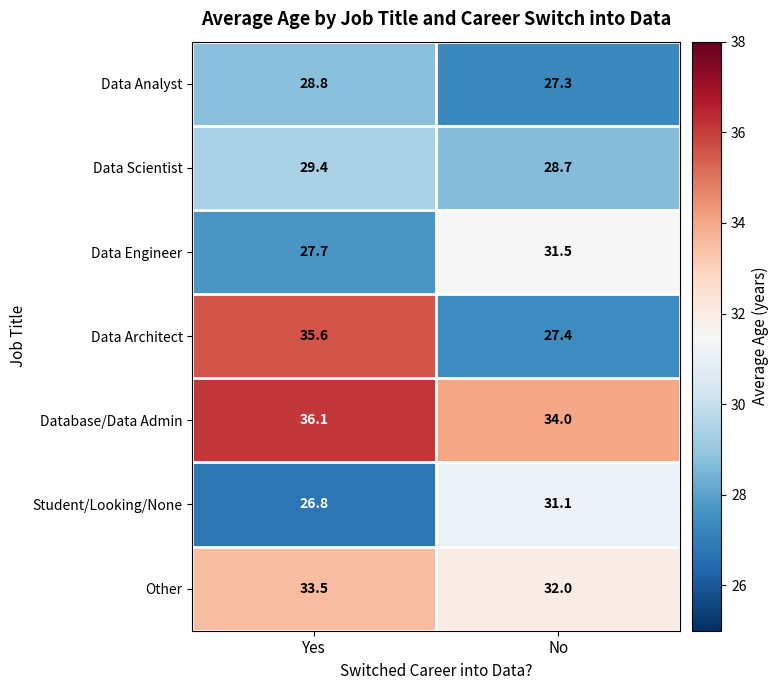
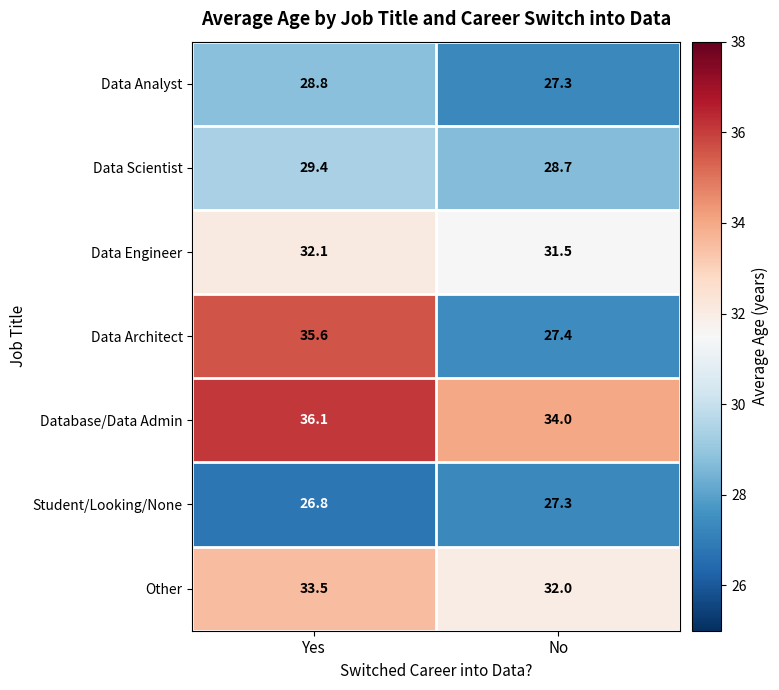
Data Engineer, Yes: 27.7 -> 32.1
Student/Looking/None, No: 31.1 -> 27.3
